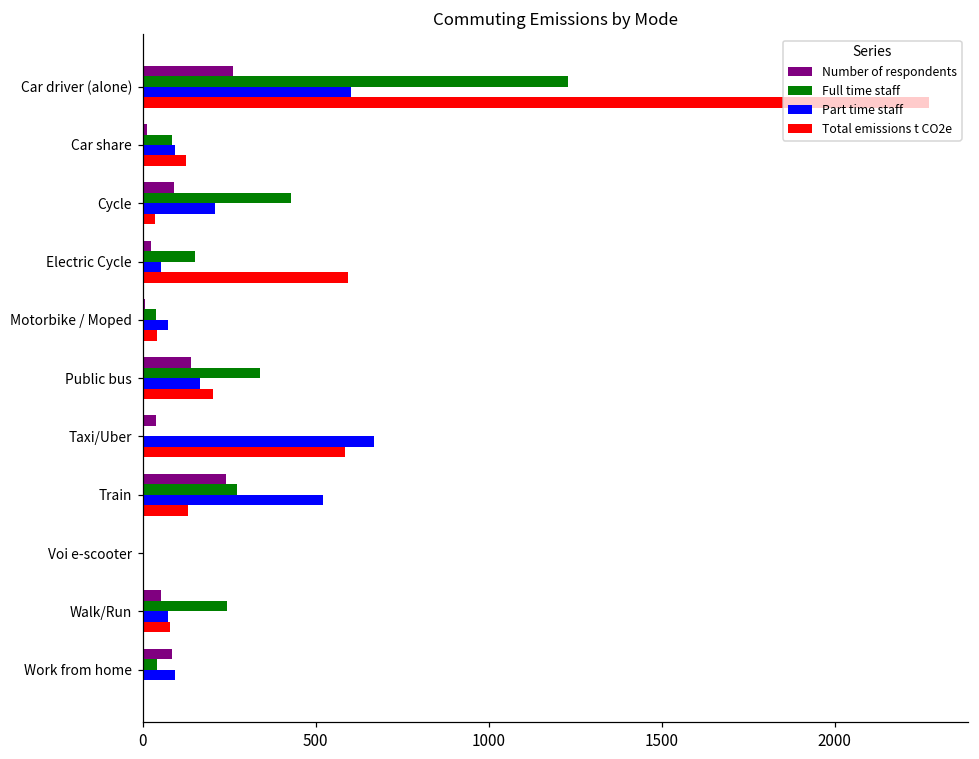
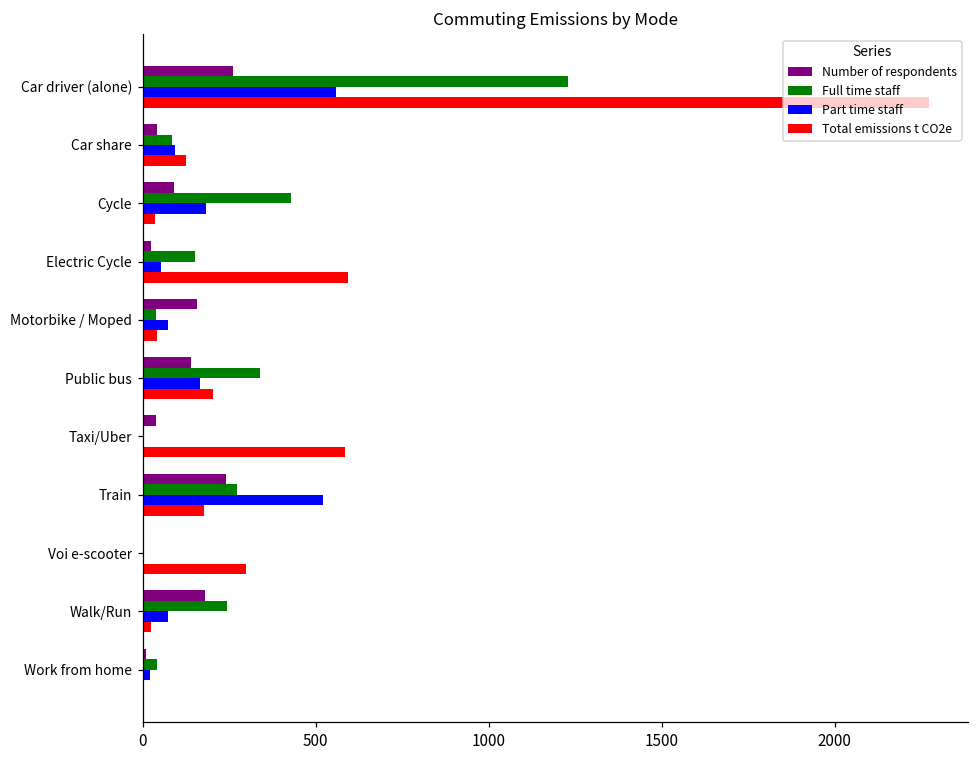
Part time staff, Car driver (alone): 600 -> 560
Number of respondents, Car share: 10 -> 40
Part time staff, Cycle: 210 -> 180
Number of respondents, Motorbike / Moped: 10 -> 160
Part time staff, Taxi/Uber: 670 -> 0
Total emissions t CO2e, Train: 130 -> 180
Total emissions t CO2e, Voi e-scooter: 0 -> 300
Number of respondents, Walk/Run: 50 -> 180
Total emissions t CO2e, Walk/Run: 80 -> 20
Number of respondents, Work from home: 90 -> 10
Part time staff, Work from home: 90 -> 20
